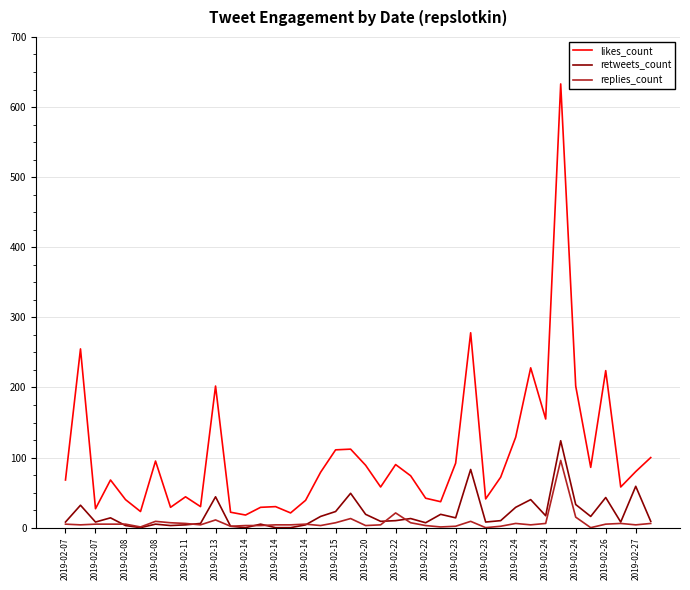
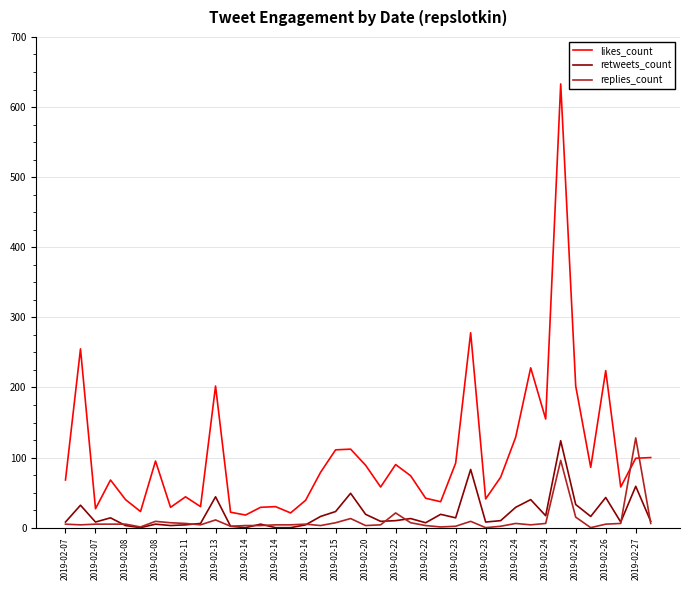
likes_count, 2019-02-27: 80 -> 100
replies_count, 2019-02-27: 0 -> 130
